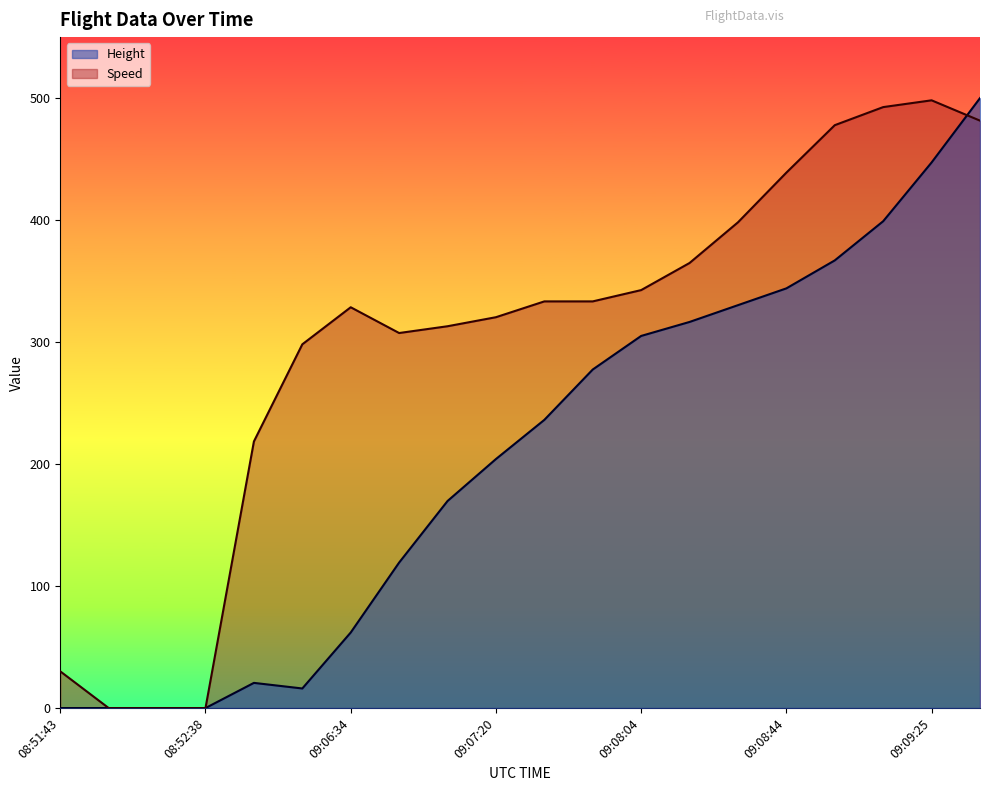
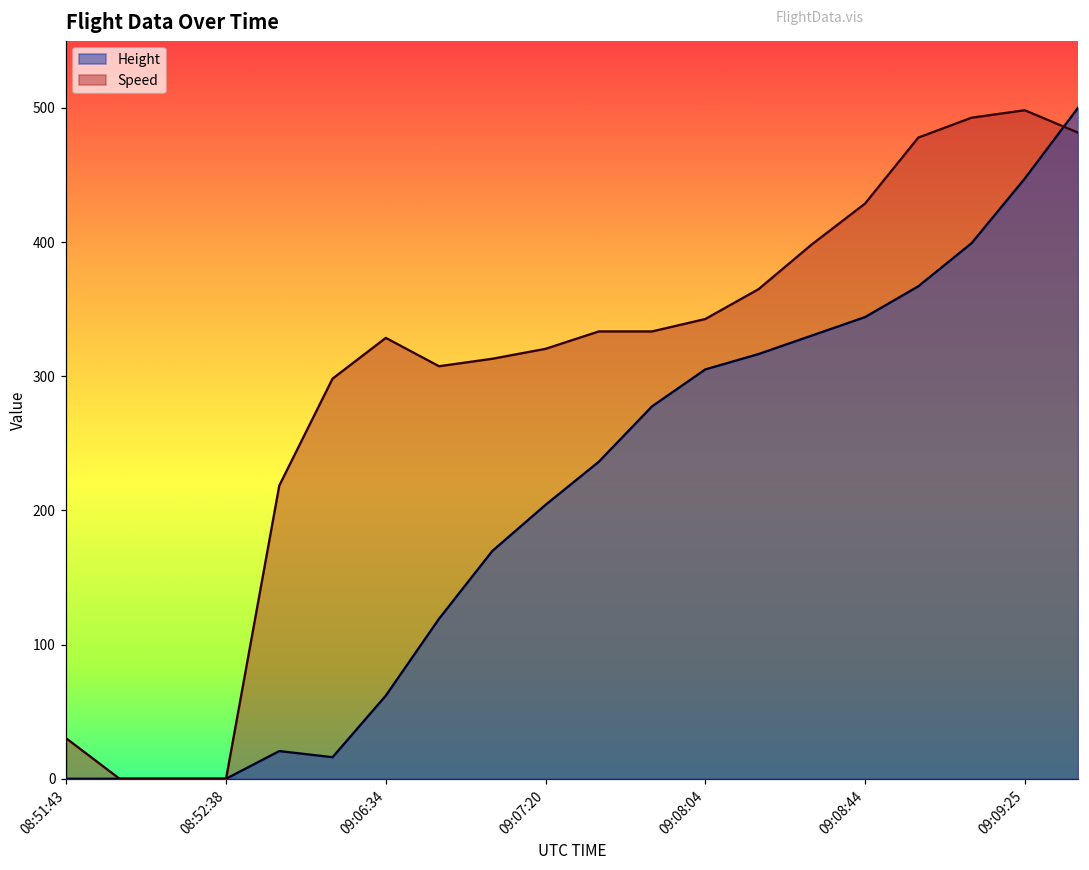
Speed, 09:08:44: 439 -> 429
